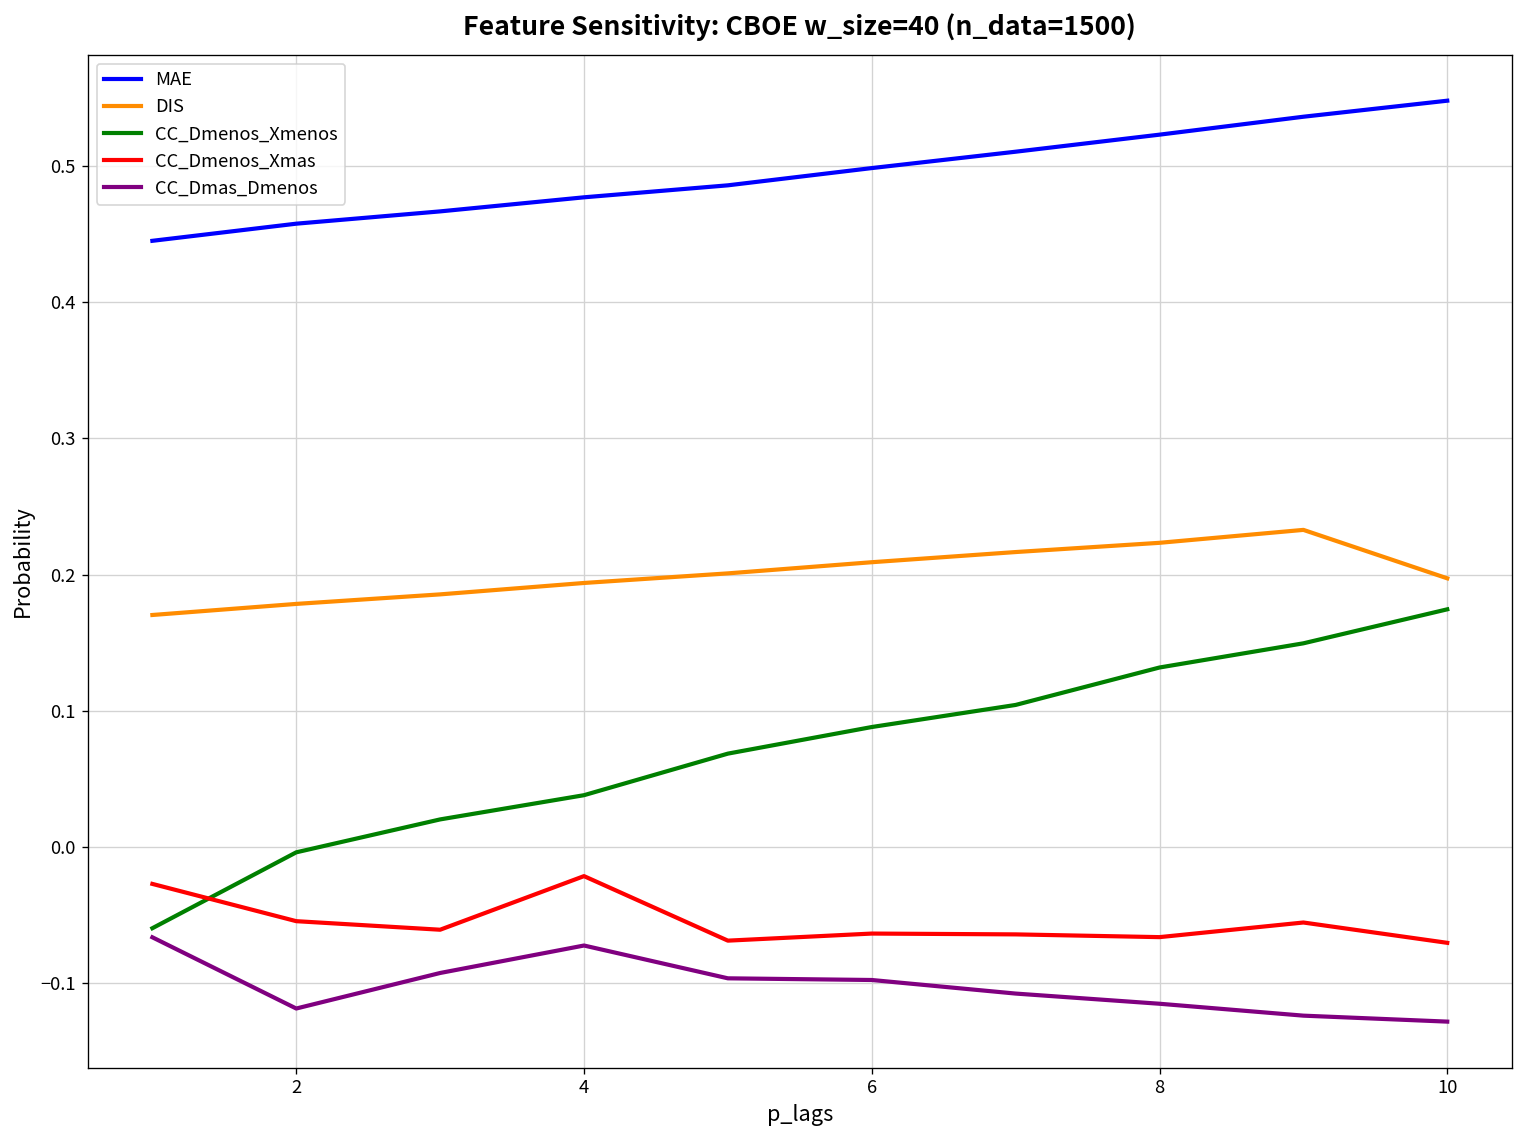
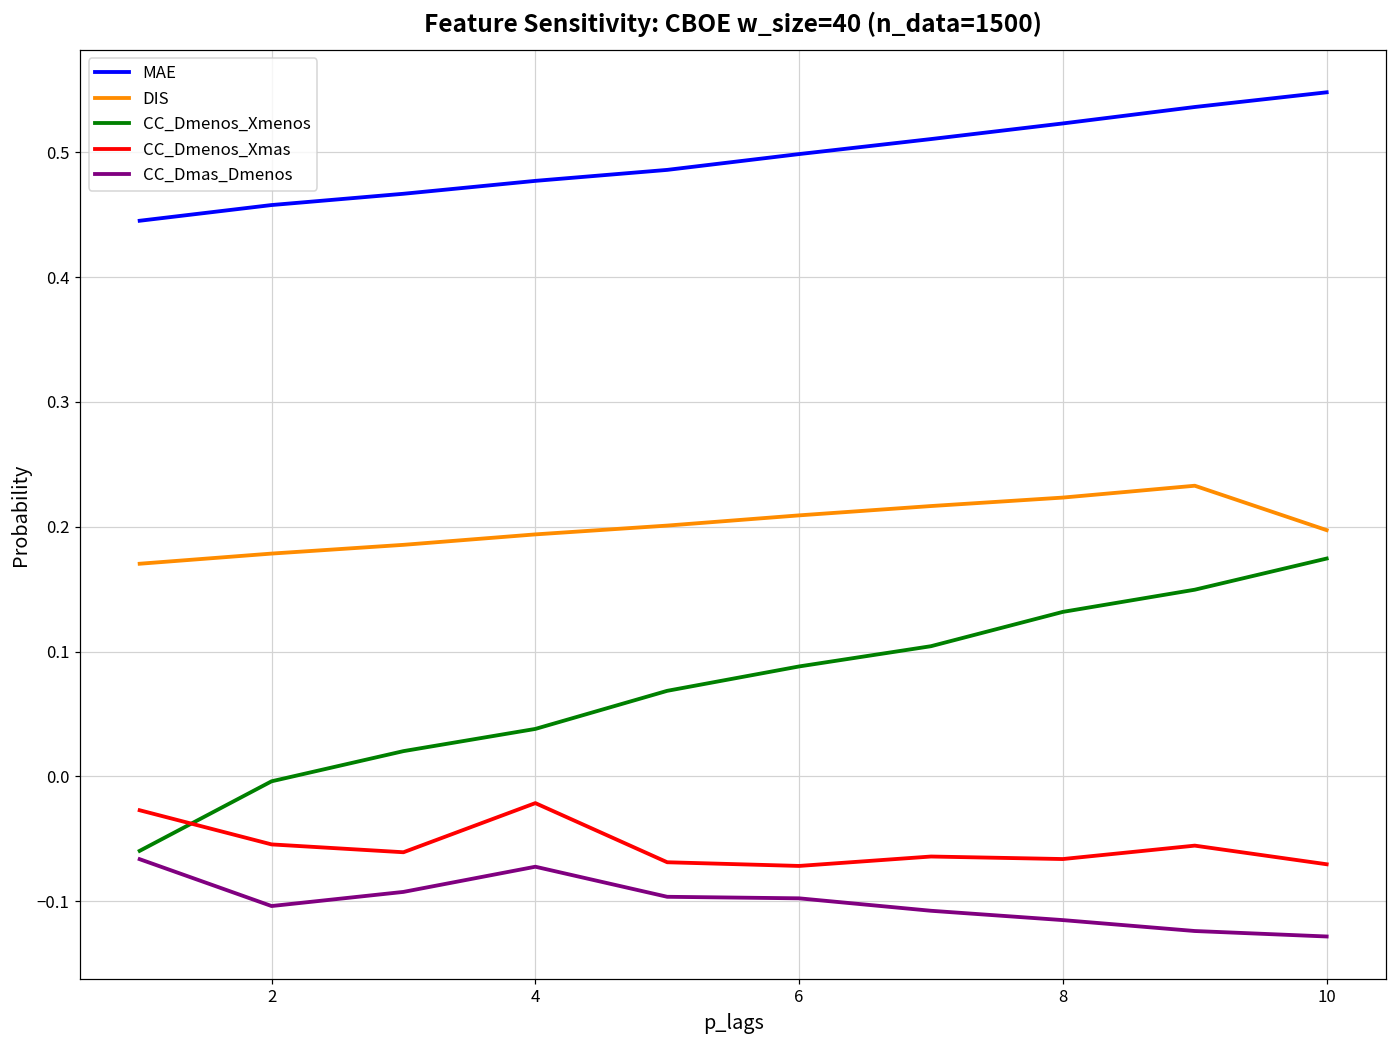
CC_Dmas_Dmenos, 2: -0.119 -> -0.104
CC_Dmenos_Xmas, 6: -0.064 -> -0.072
